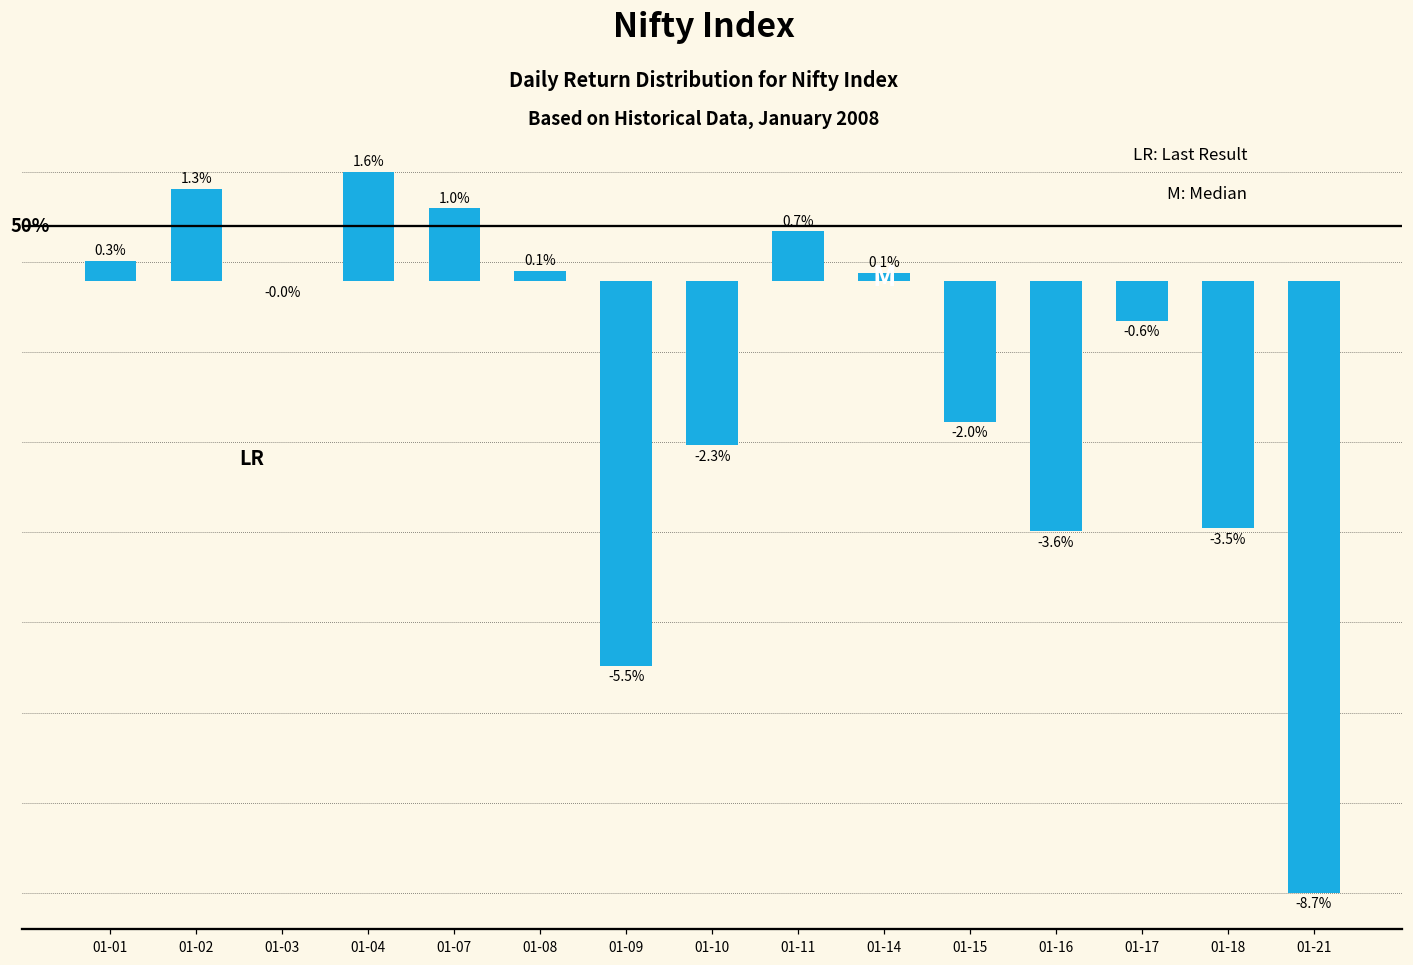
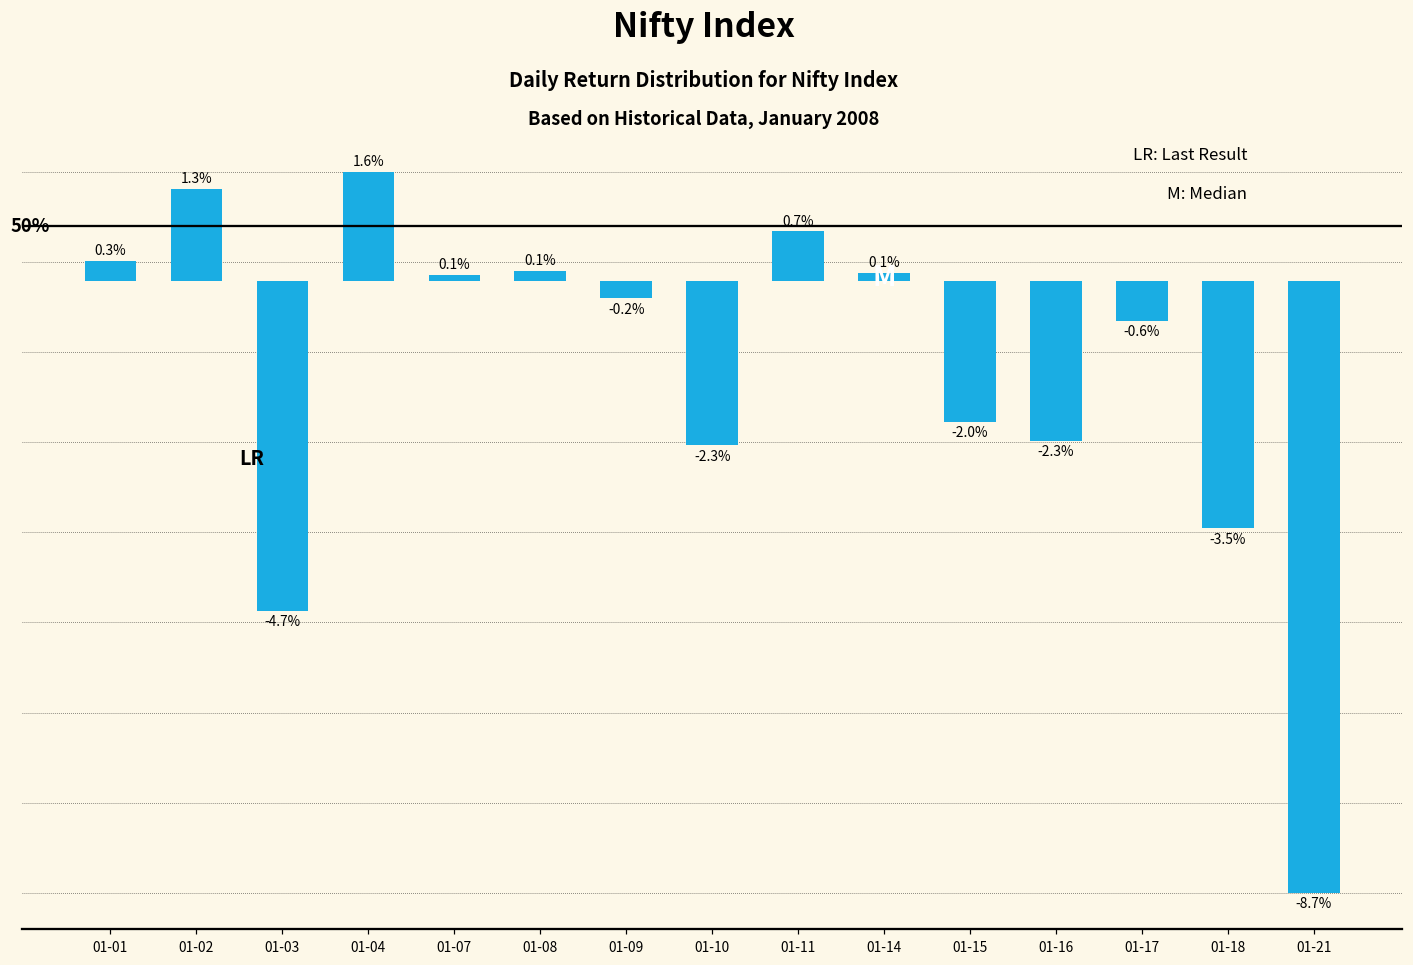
01-03: -0.0% -> -4.7%
01-07: 1.0% -> 0.1%
01-09: -5.5% -> -0.2%
01-16: -3.6% -> -2.3%
